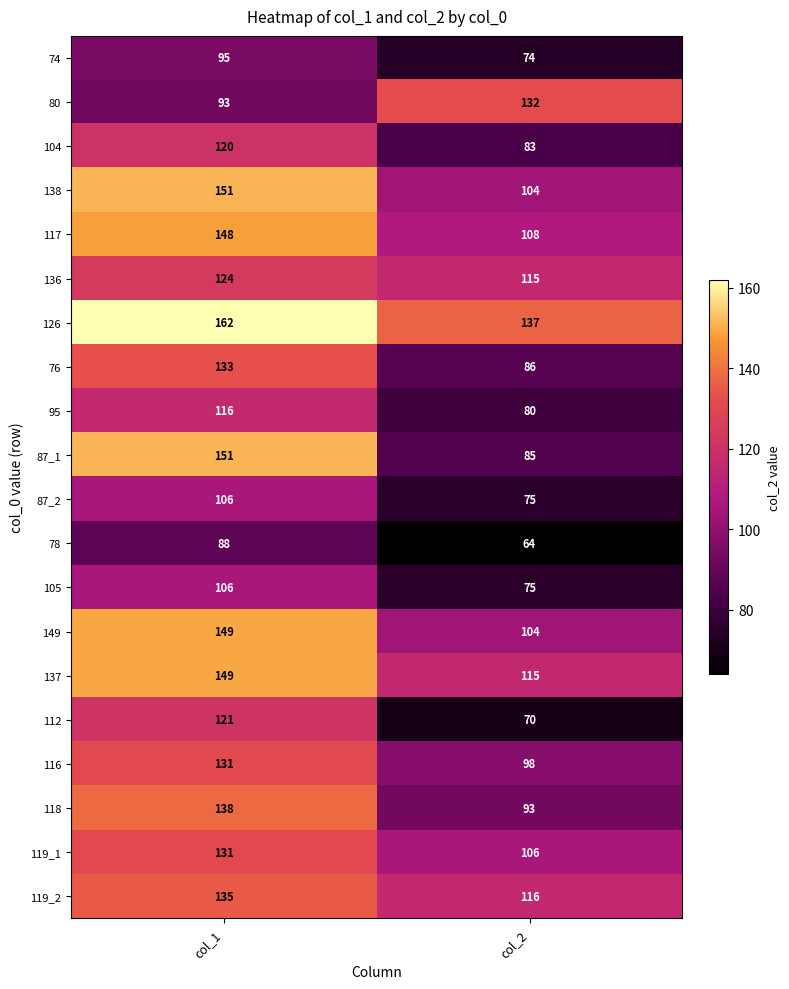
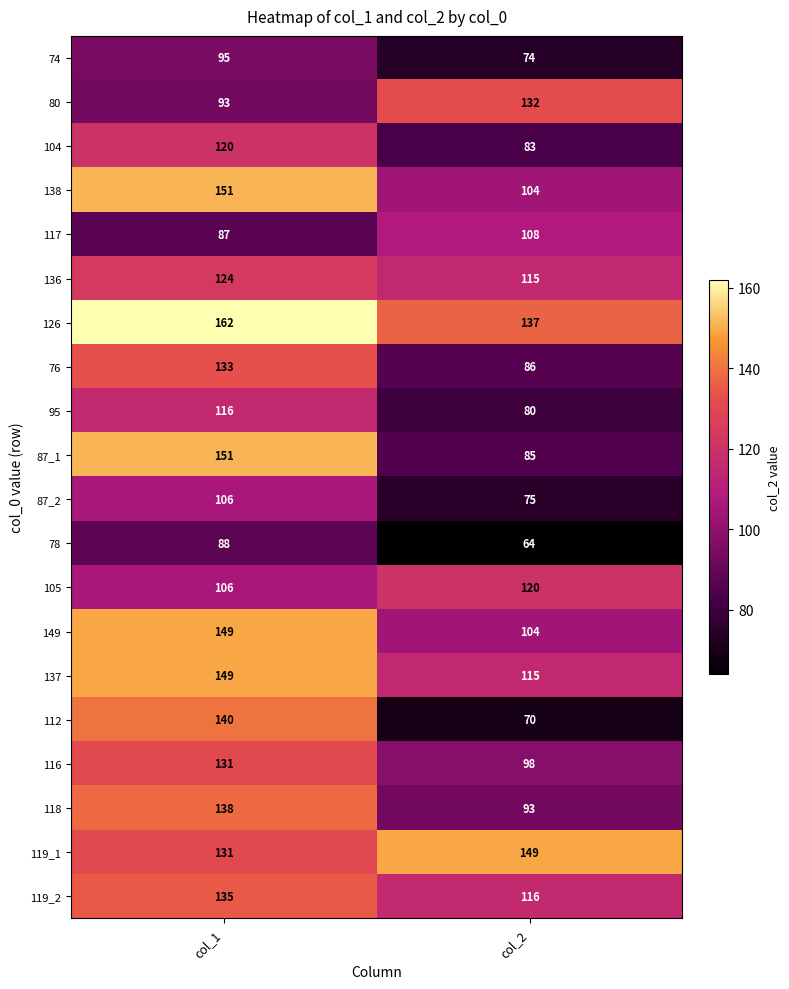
117, col_1: 148 -> 87
105, col_2: 75 -> 120
112, col_1: 121 -> 140
119_1, col_2: 106 -> 149
